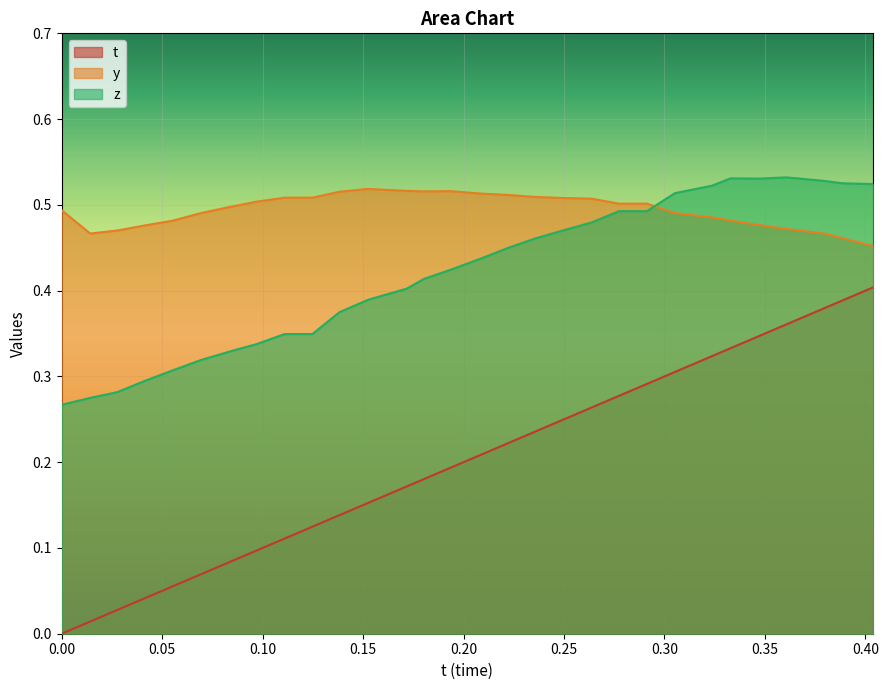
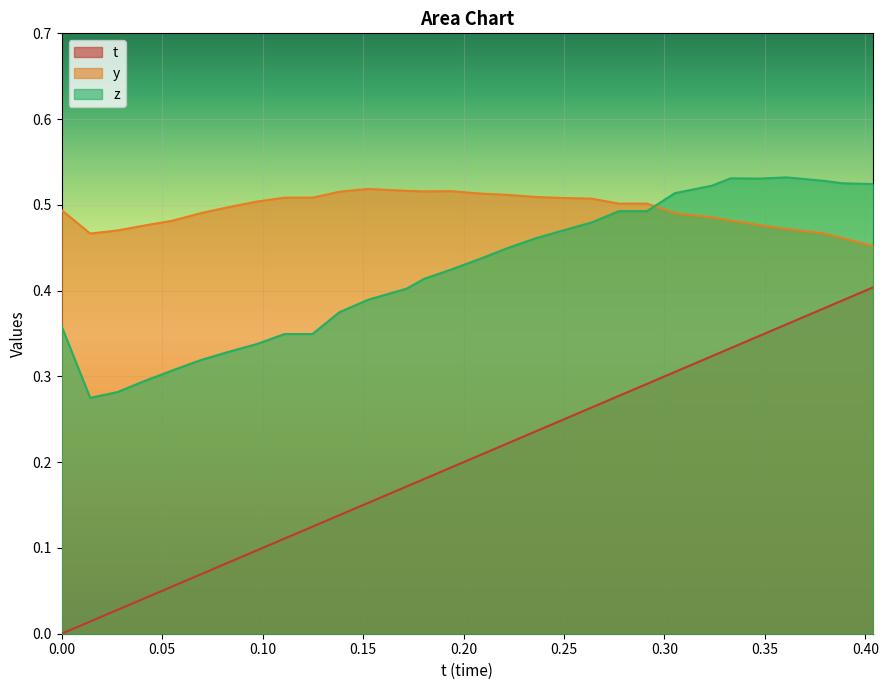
z, 0.00: 0.27 -> 0.36
